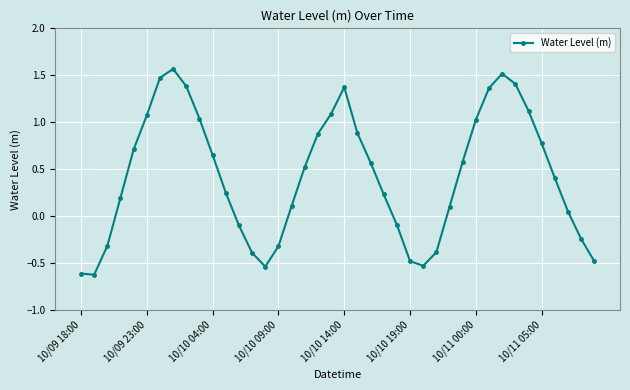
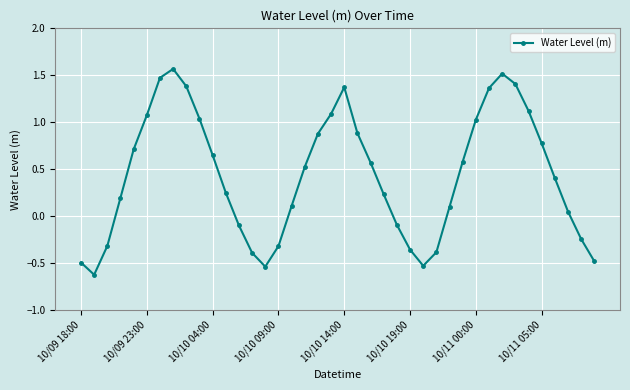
10/09 18:00: -0.6 -> -0.5
10/10 19:00: -0.5 -> -0.4
